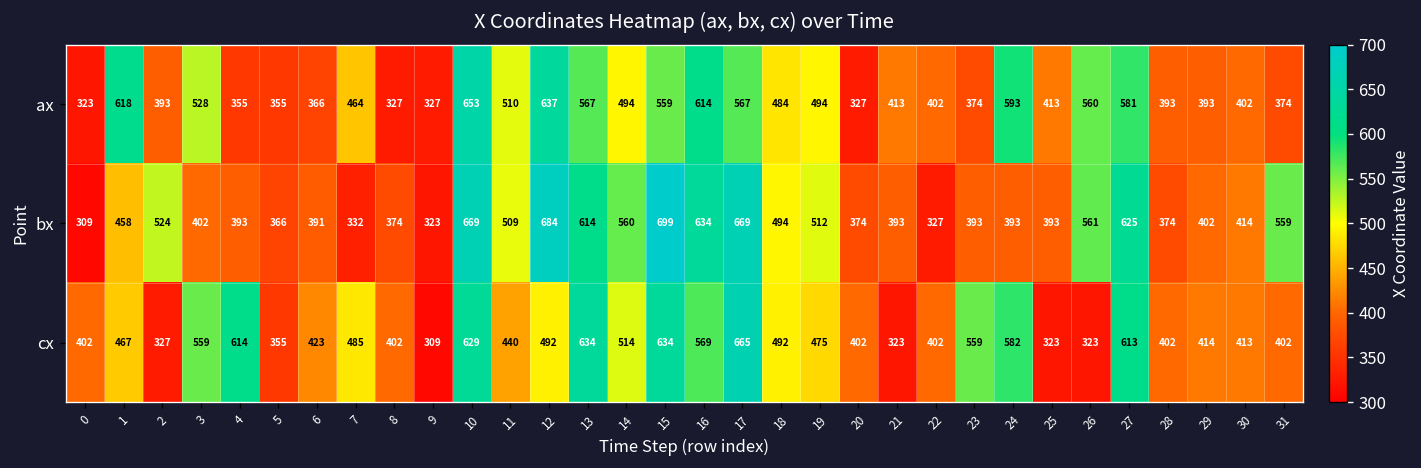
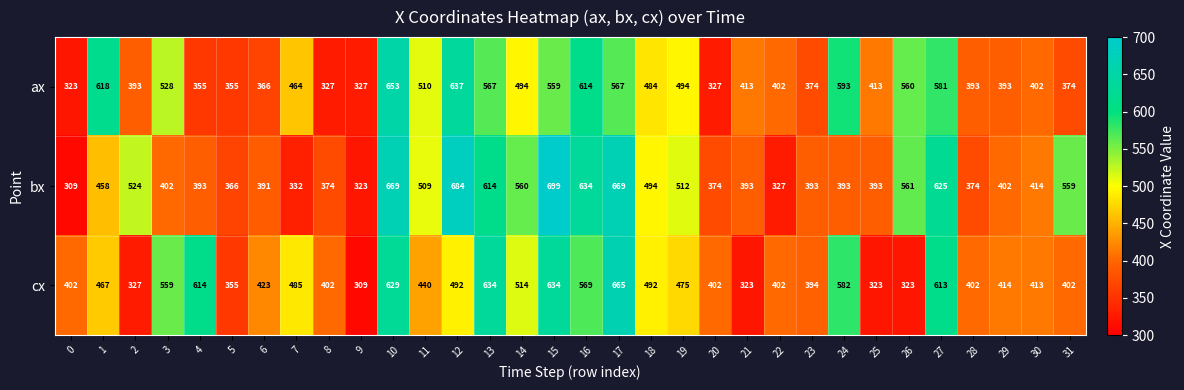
cx, 23: 559 -> 394
